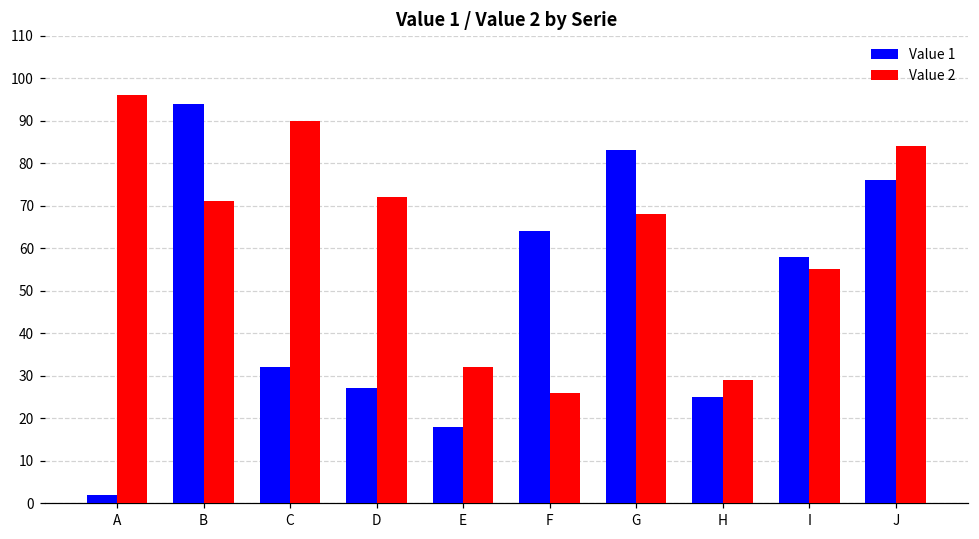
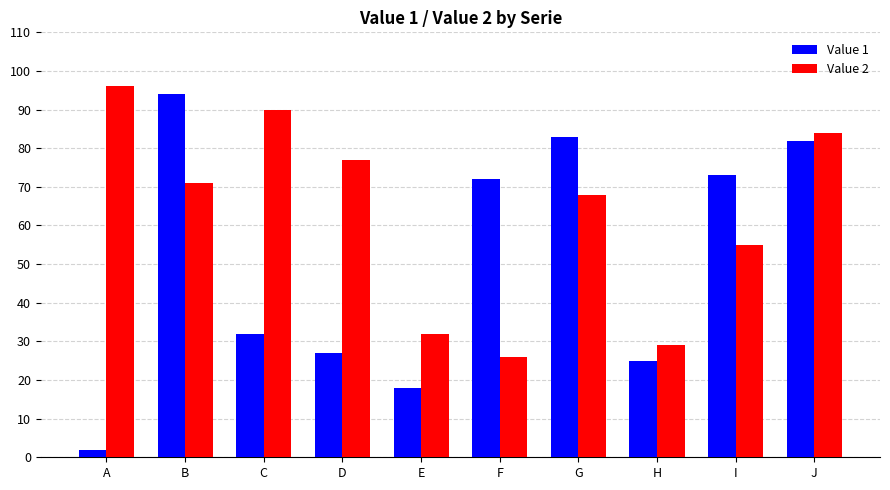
Value 2, D: 72 -> 77
Value 1, F: 64 -> 72
Value 1, I: 58 -> 73
Value 1, J: 76 -> 82
